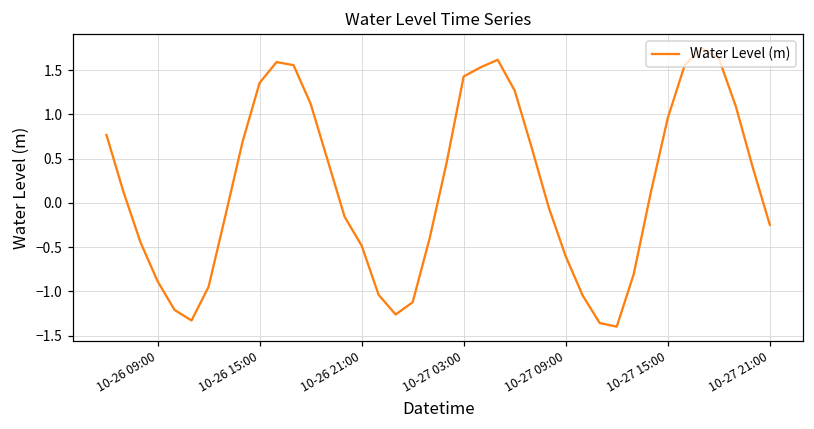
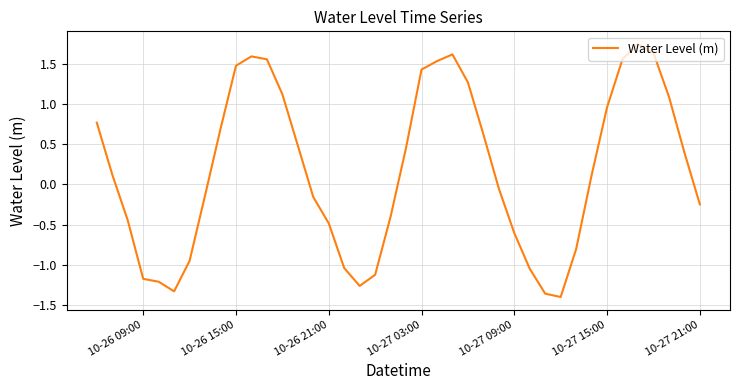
10-26 09:00: -0.9 -> -1.2
10-26 15:00: 1.4 -> 1.5
